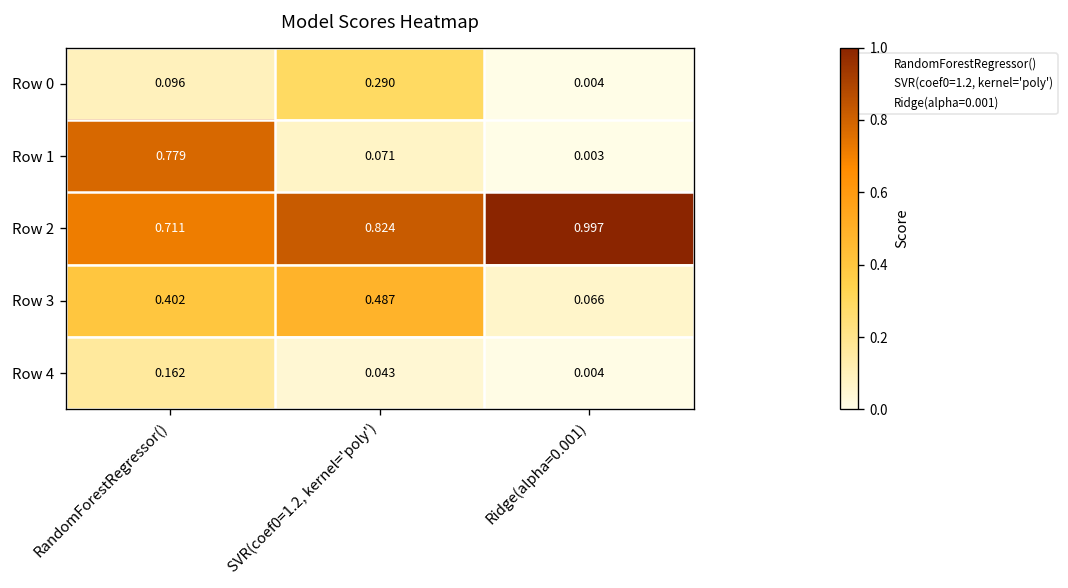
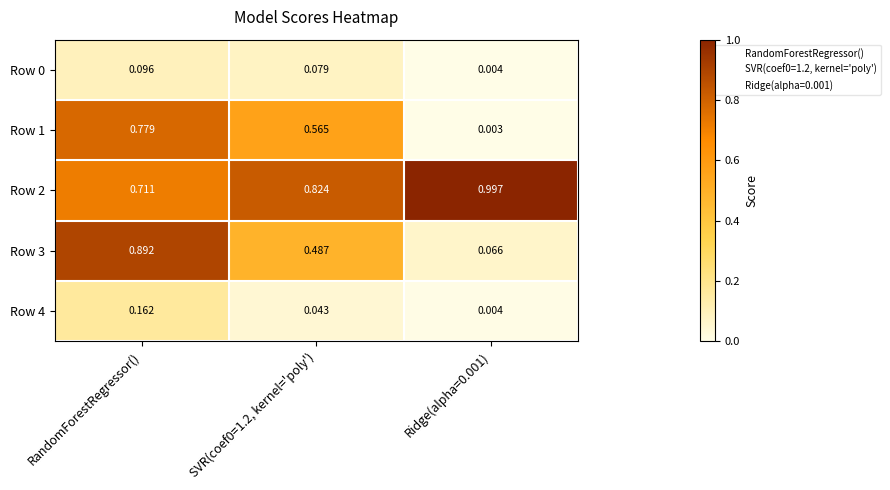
Row 0, SVR(coef0=1.2, kernel='poly'): 0.290 -> 0.079
Row 1, SVR(coef0=1.2, kernel='poly'): 0.071 -> 0.565
Row 3, RandomForestRegressor(): 0.402 -> 0.892
